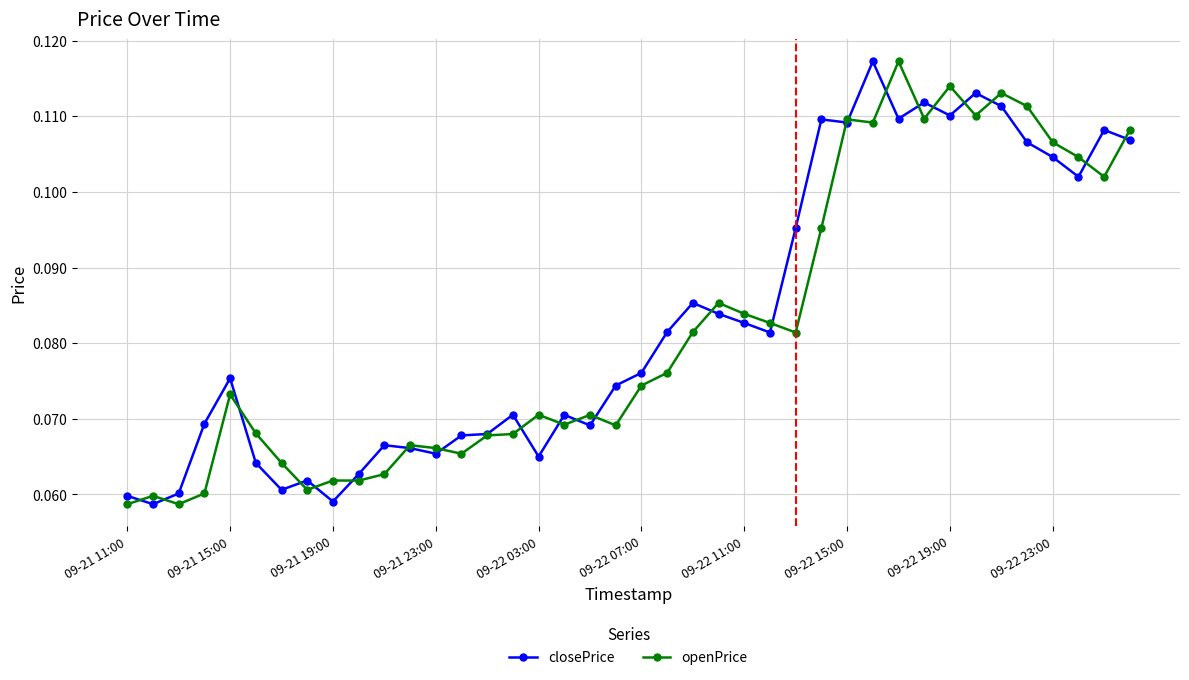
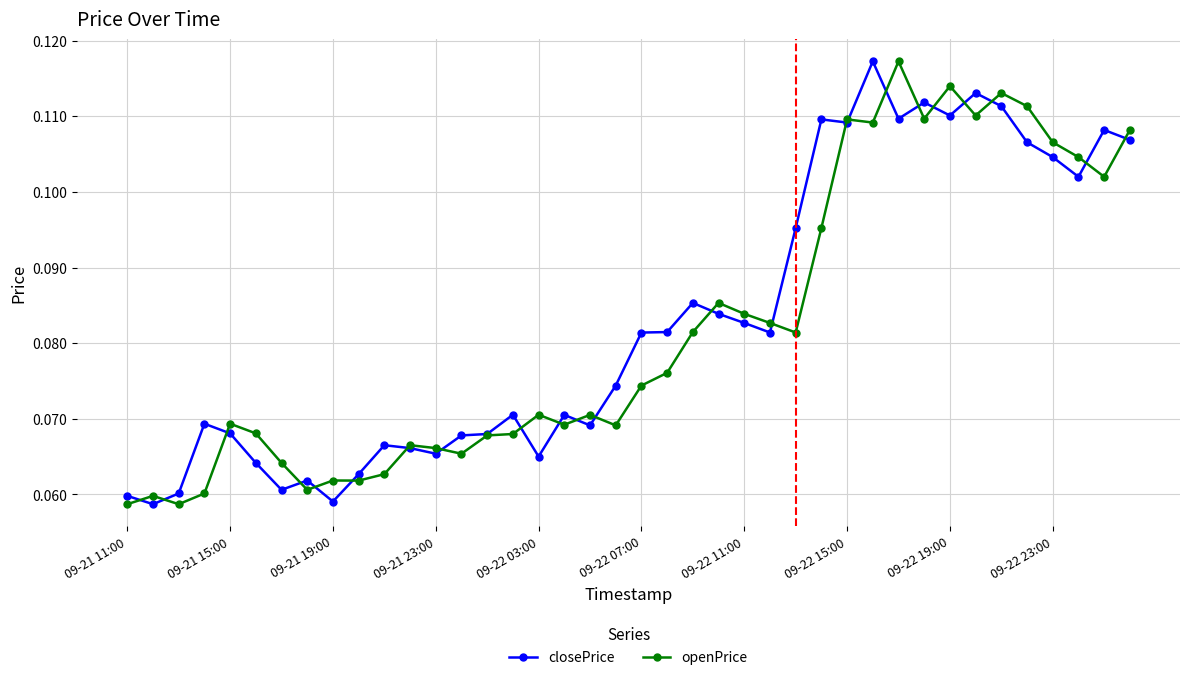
closePrice, 09-21 15:00: 0.075 -> 0.068
openPrice, 09-21 15:00: 0.073 -> 0.069
closePrice, 09-22 07:00: 0.076 -> 0.081
